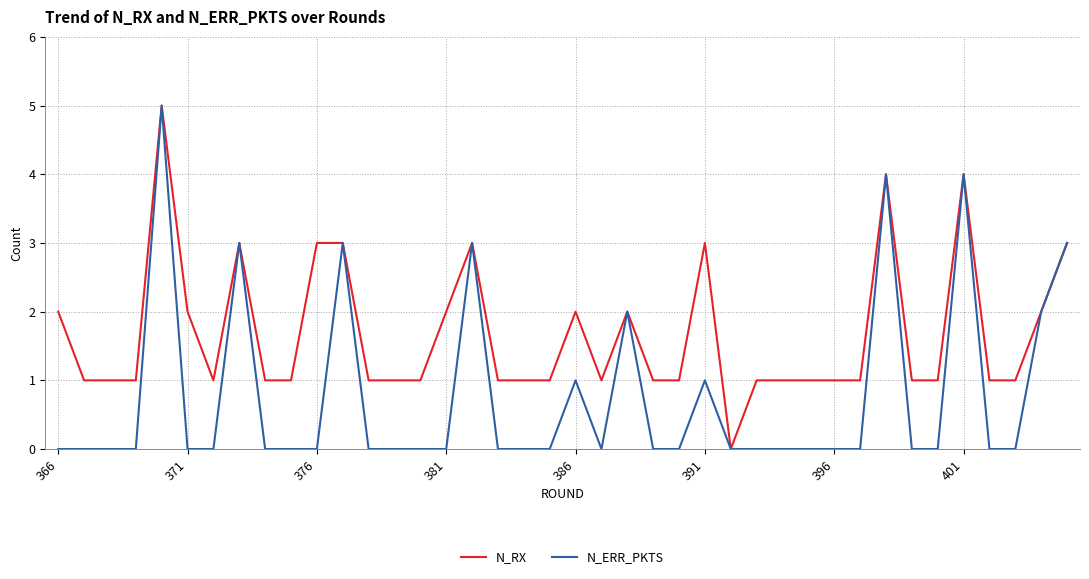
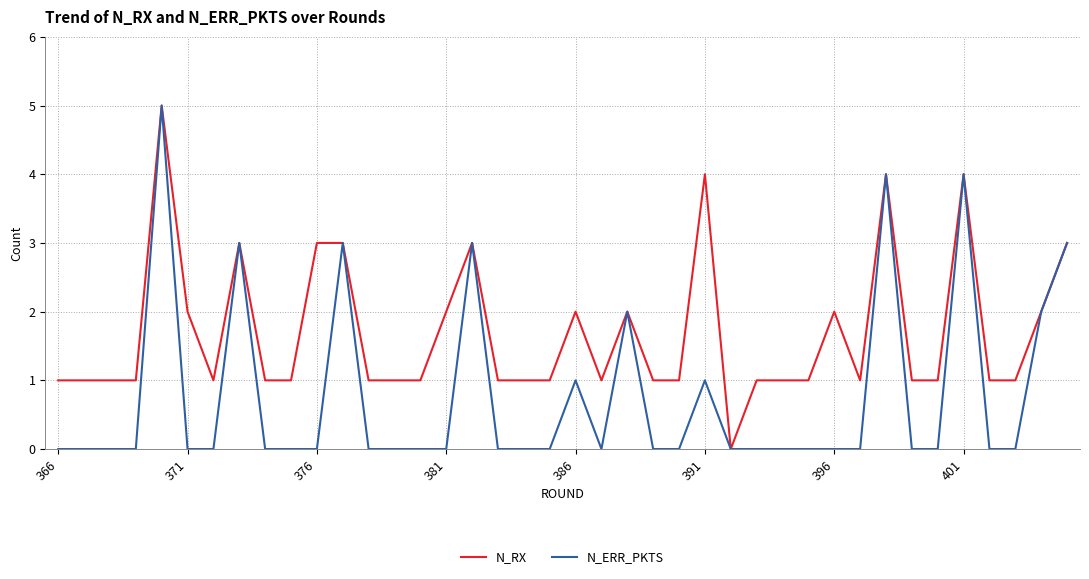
N_RX, 366: 2 -> 1
N_RX, 391: 3 -> 4
N_RX, 396: 1 -> 2
